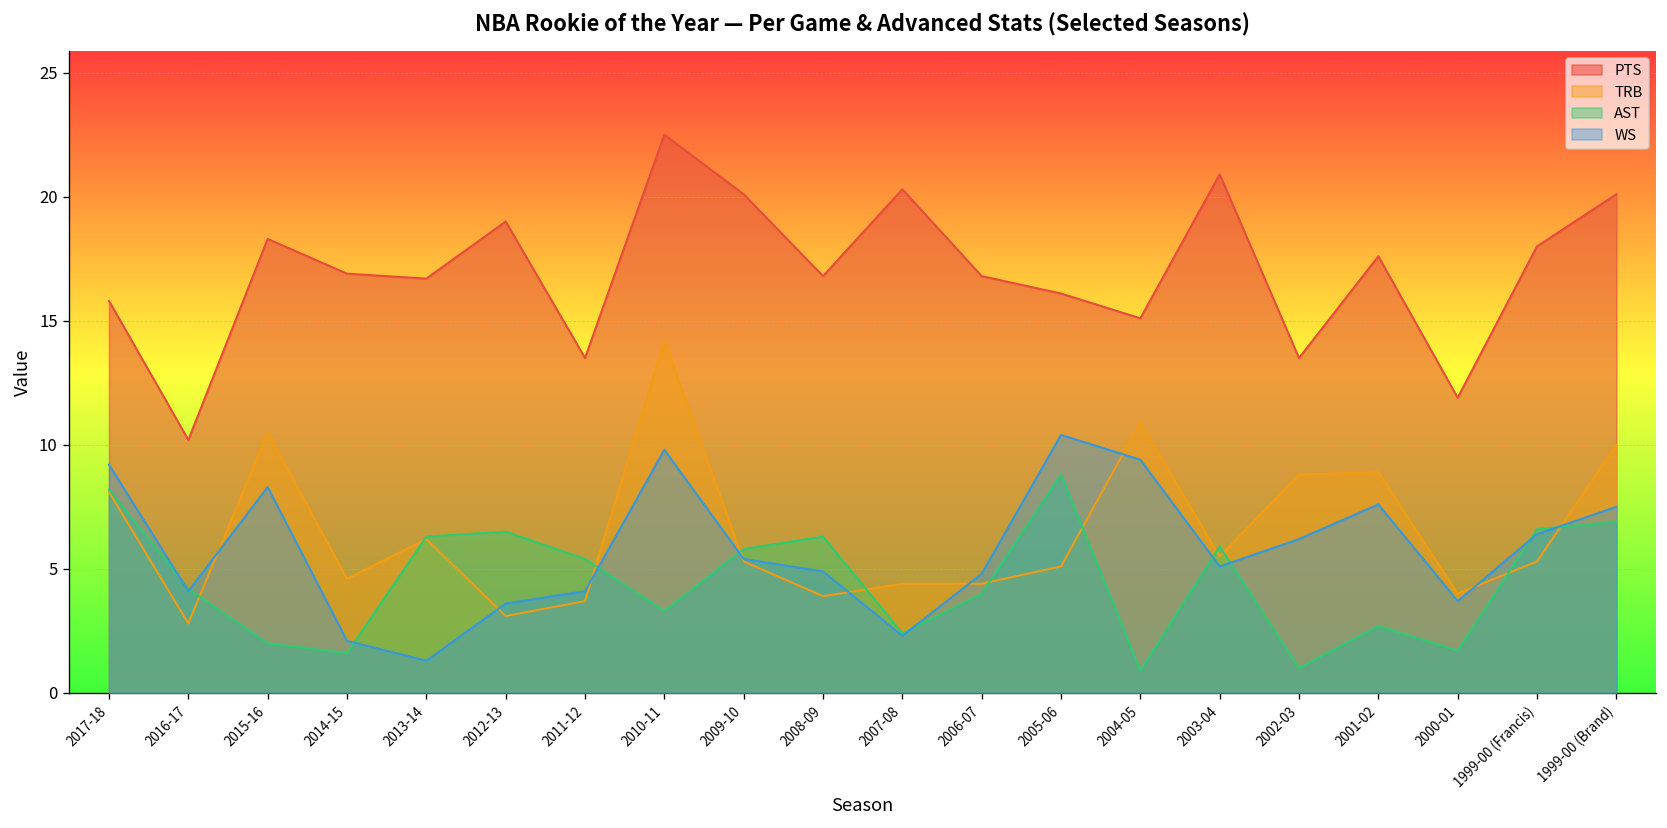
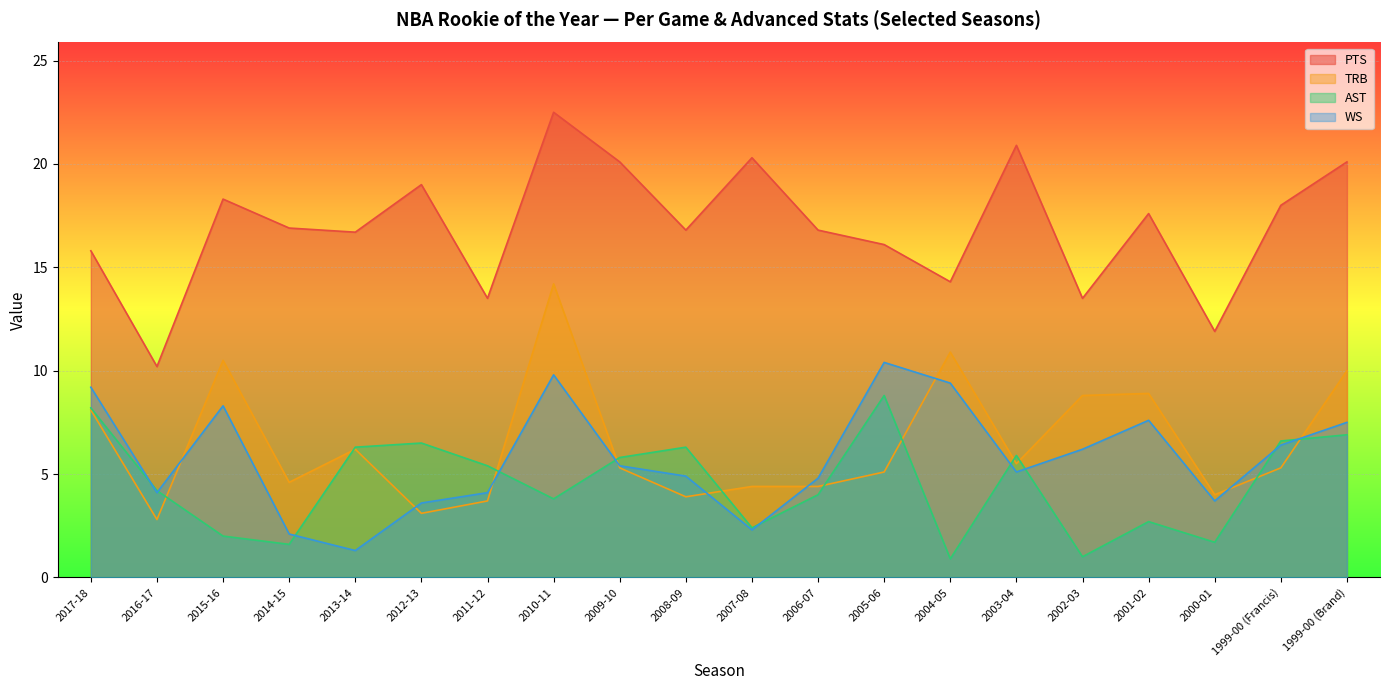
AST, 2010-11: 3.3 -> 3.8
PTS, 2004-05: 15.1 -> 14.3
